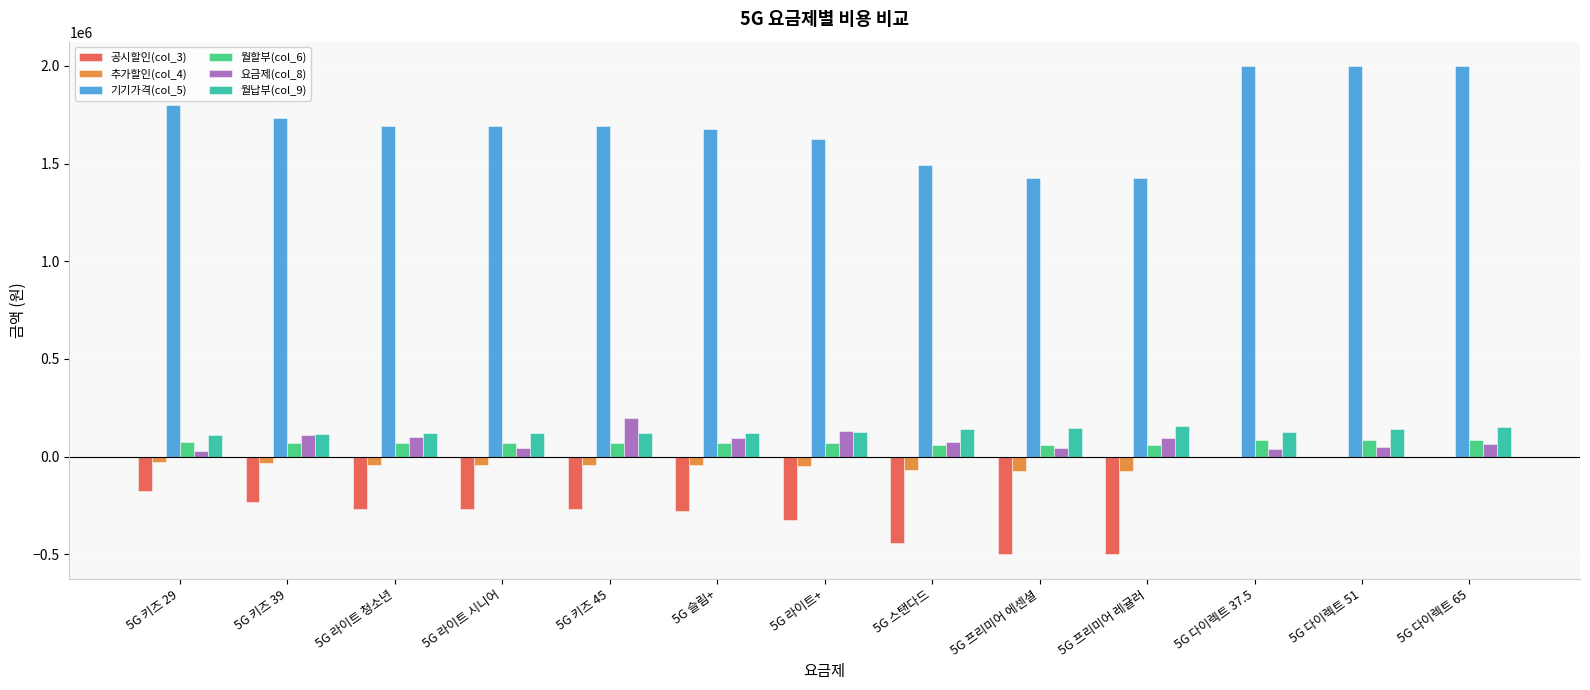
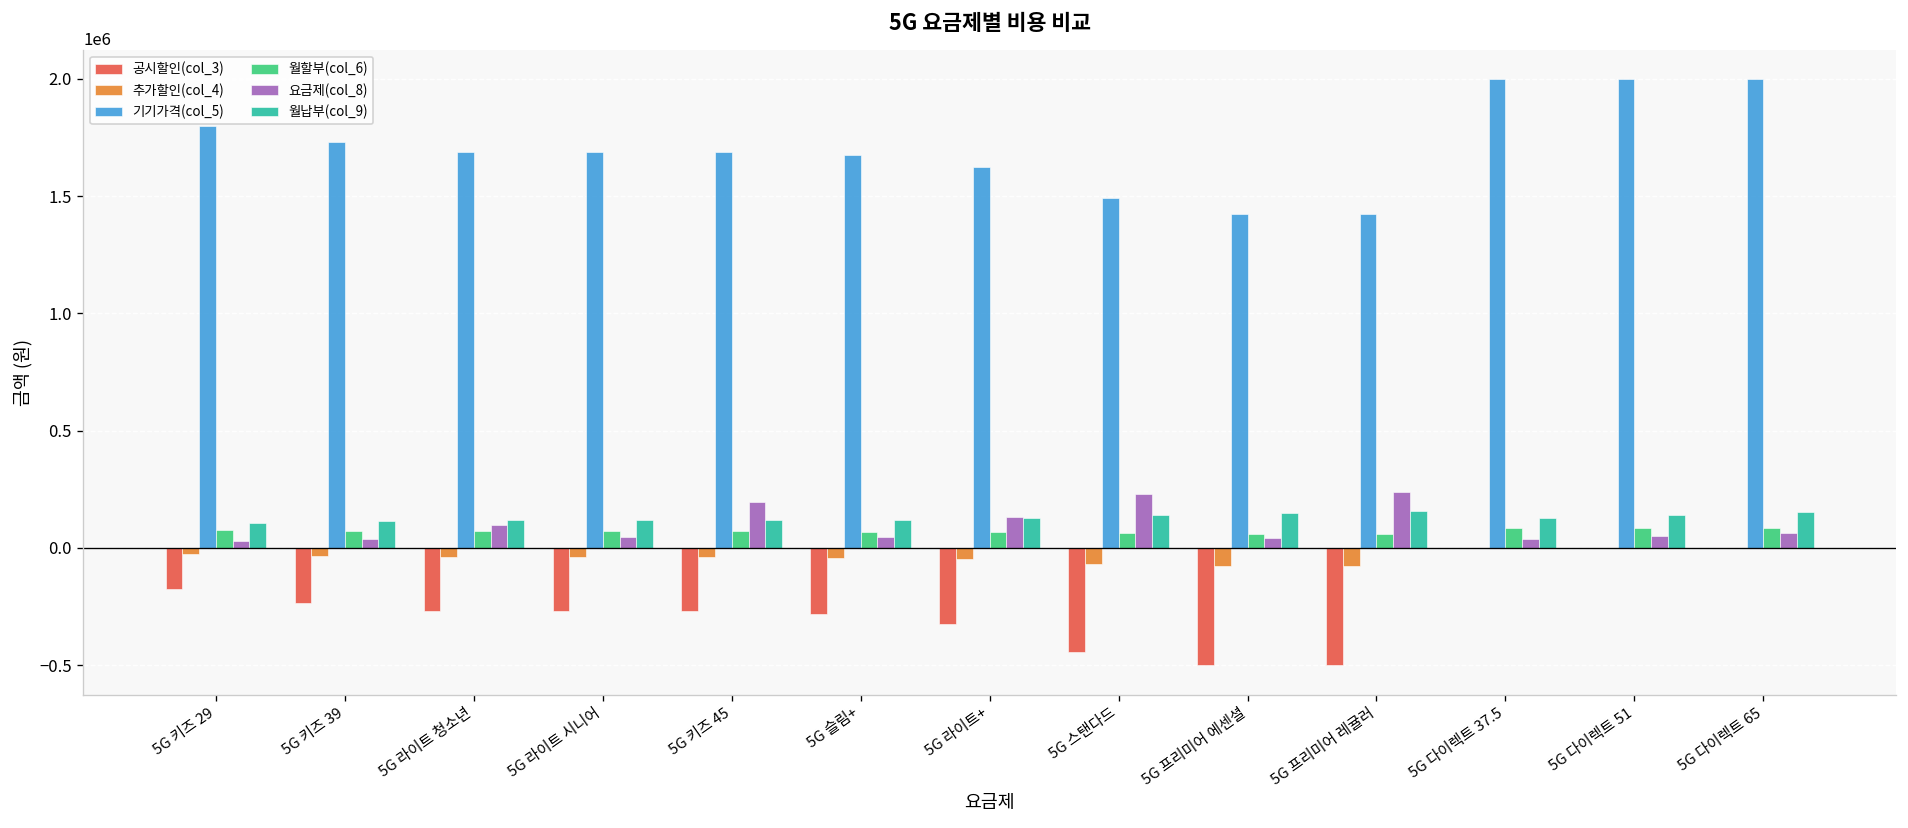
요금제(col_8), 5G 키즈 39: 110000 -> 40000
요금제(col_8), 5G 슬림+: 100000 -> 50000
요금제(col_8), 5G 스탠다드: 80000 -> 230000
요금제(col_8), 5G 프리미어 레귤러: 100000 -> 240000
